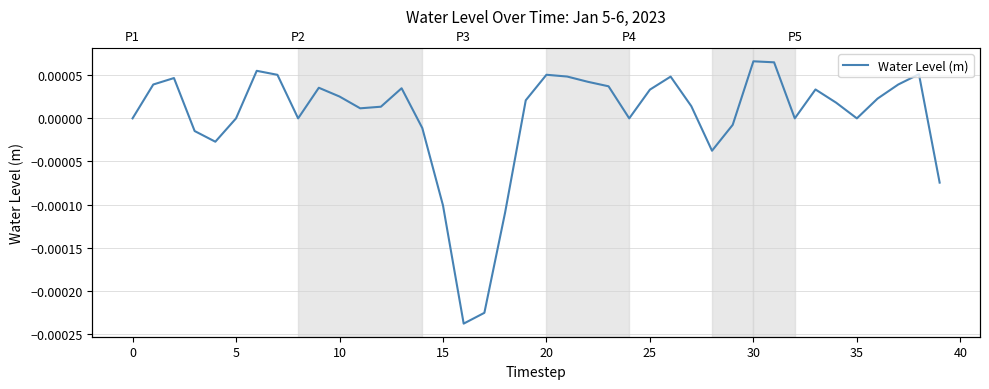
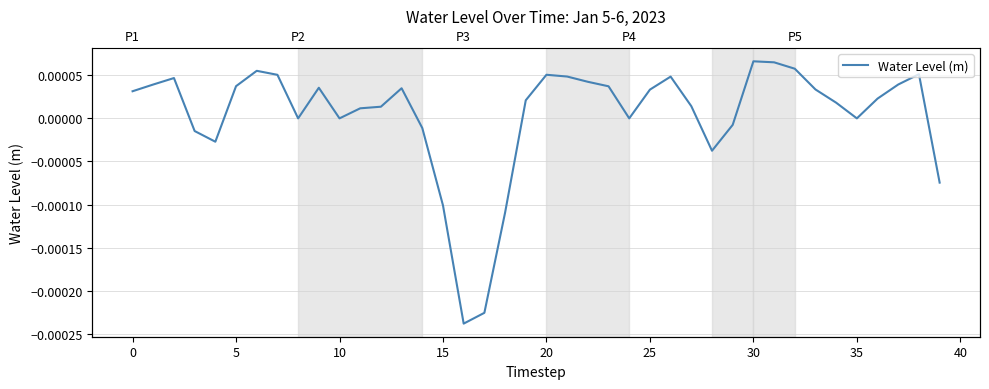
0: 0.00000 -> 0.00003
5: 0.00000 -> 0.00004
10: 0.00003 -> 0.00000
P5: 0.0000 -> 0.0001
